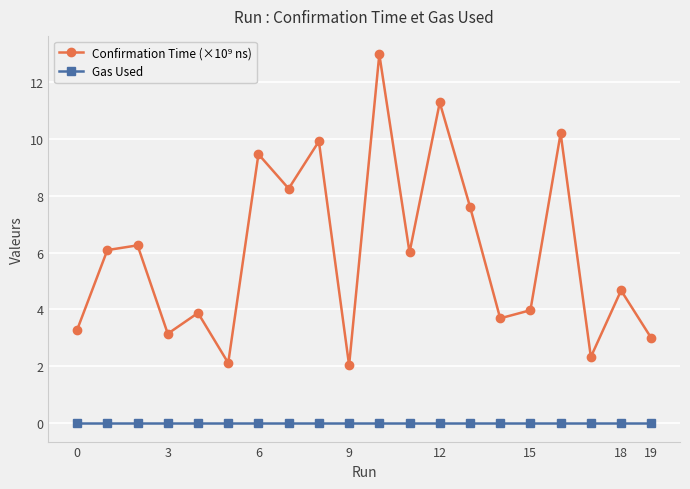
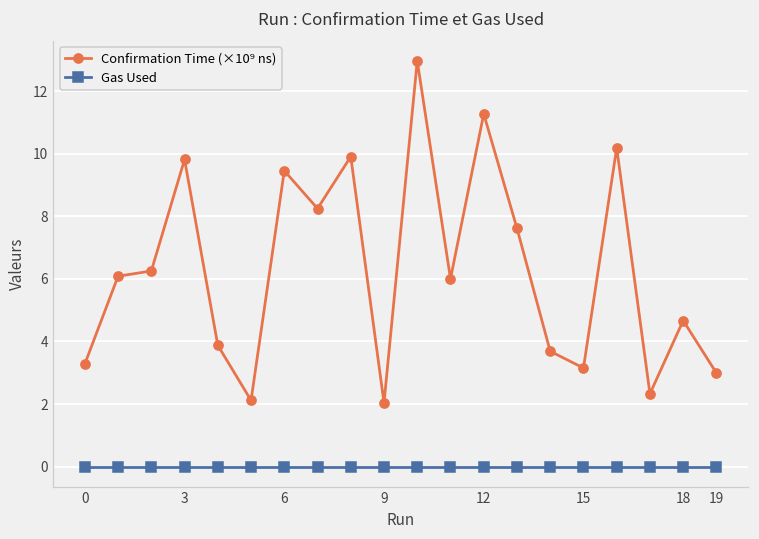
Confirmation Time (×10⁹ ns), 3: 3.1 -> 9.8
Confirmation Time (×10⁹ ns), 15: 4.0 -> 3.2
